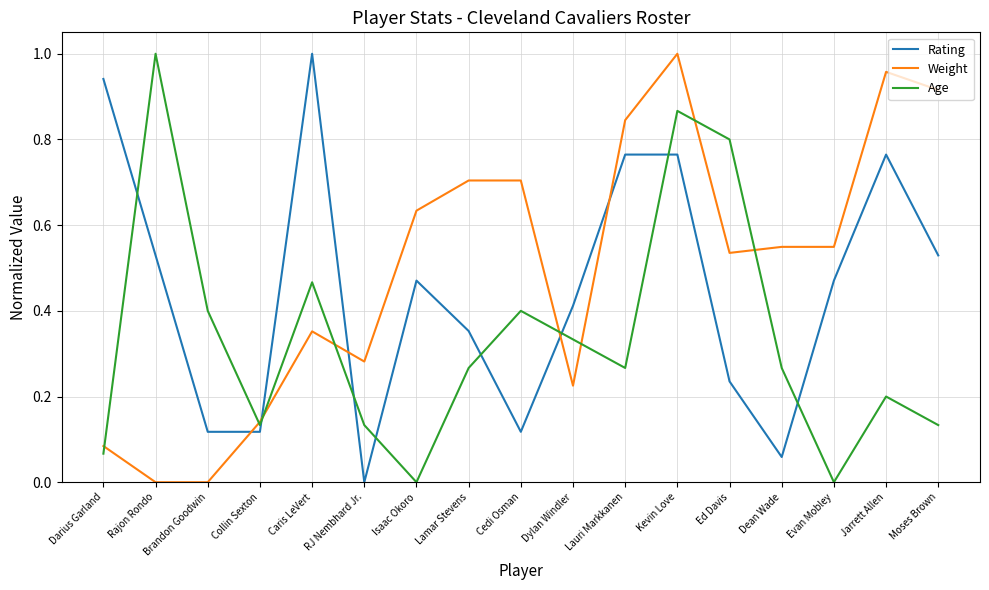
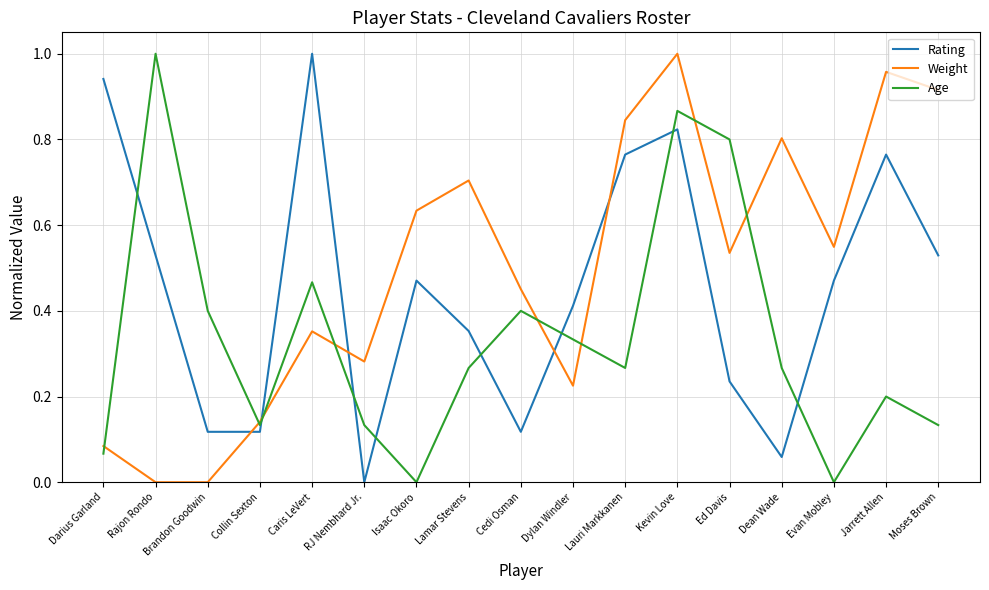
Weight, Cedi Osman: 0.70 -> 0.45
Rating, Kevin Love: 0.76 -> 0.82
Weight, Dean Wade: 0.55 -> 0.80
